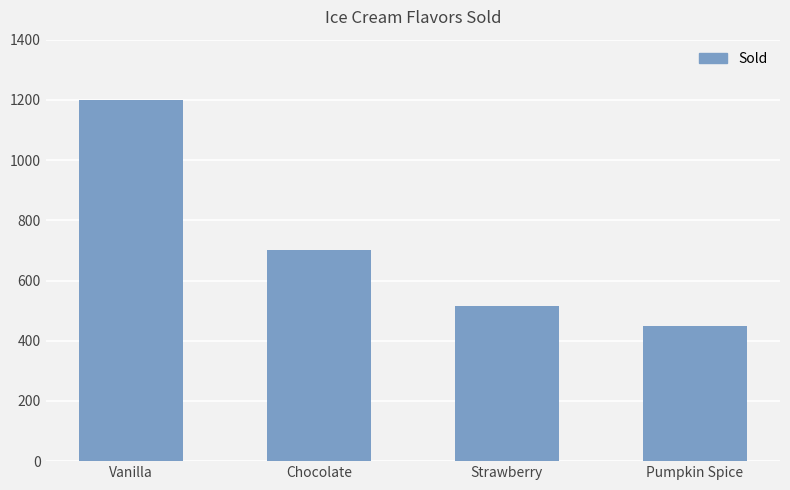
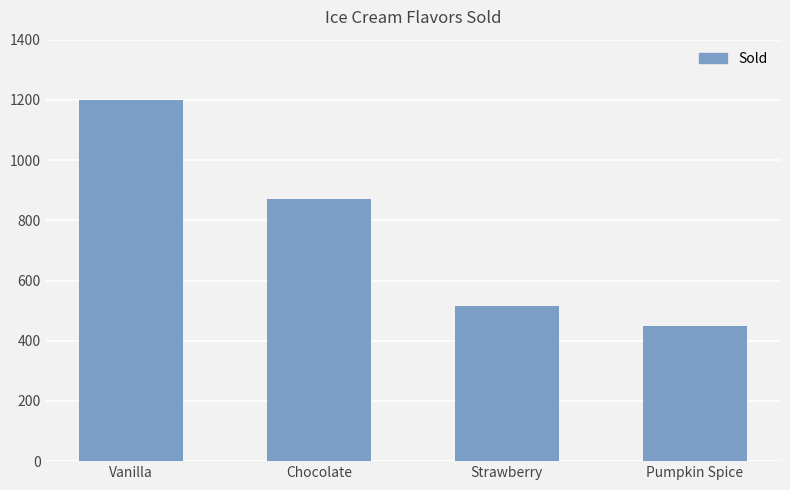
Chocolate: 700 -> 870
